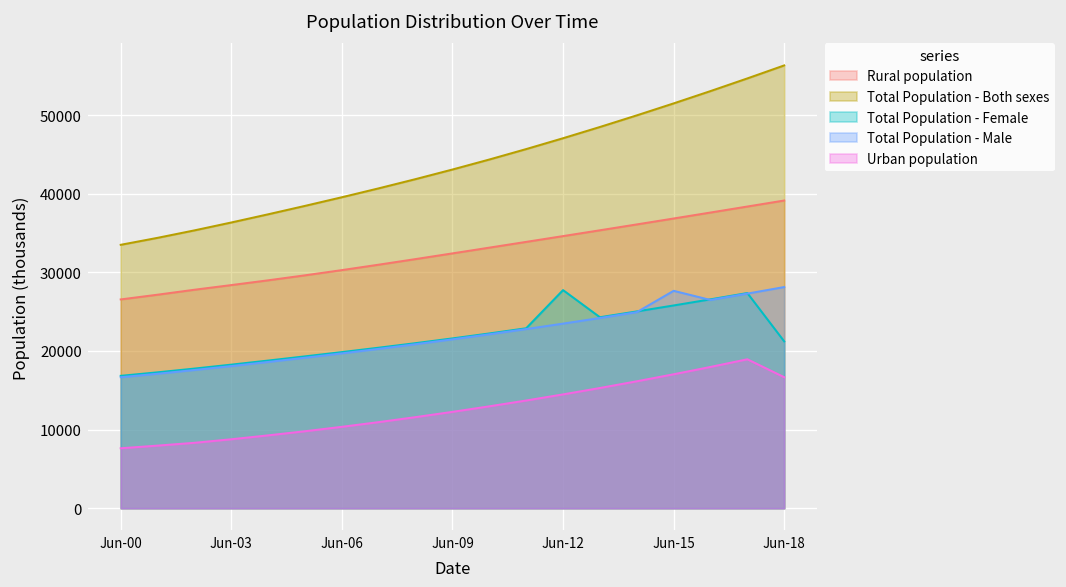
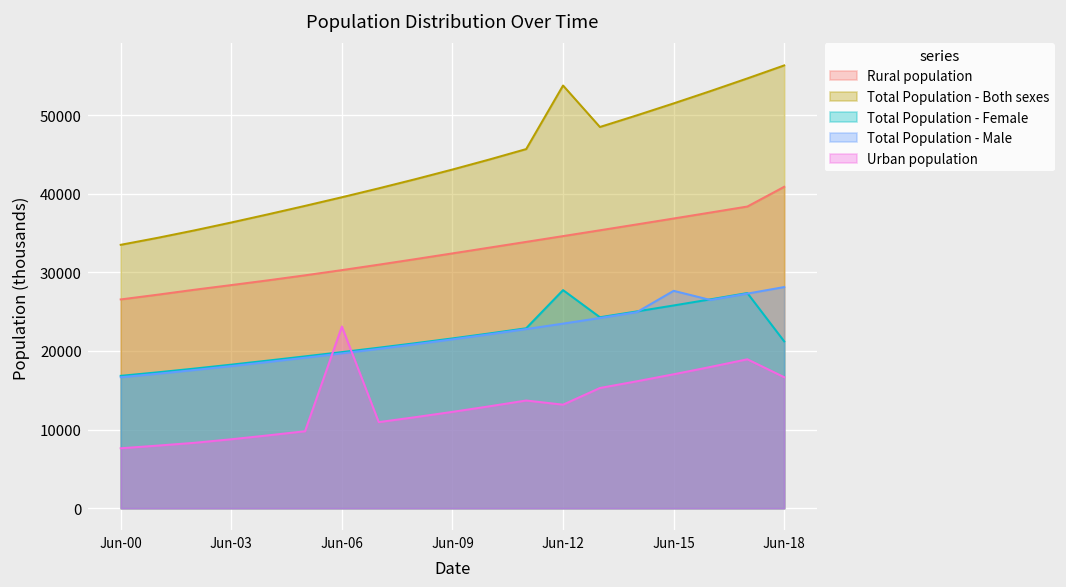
Urban population, Jun-06: 10000 -> 23000
Total Population - Both sexes, Jun-12: 47000 -> 54000
Urban population, Jun-12: 14000 -> 13000
Rural population, Jun-18: 39000 -> 41000
